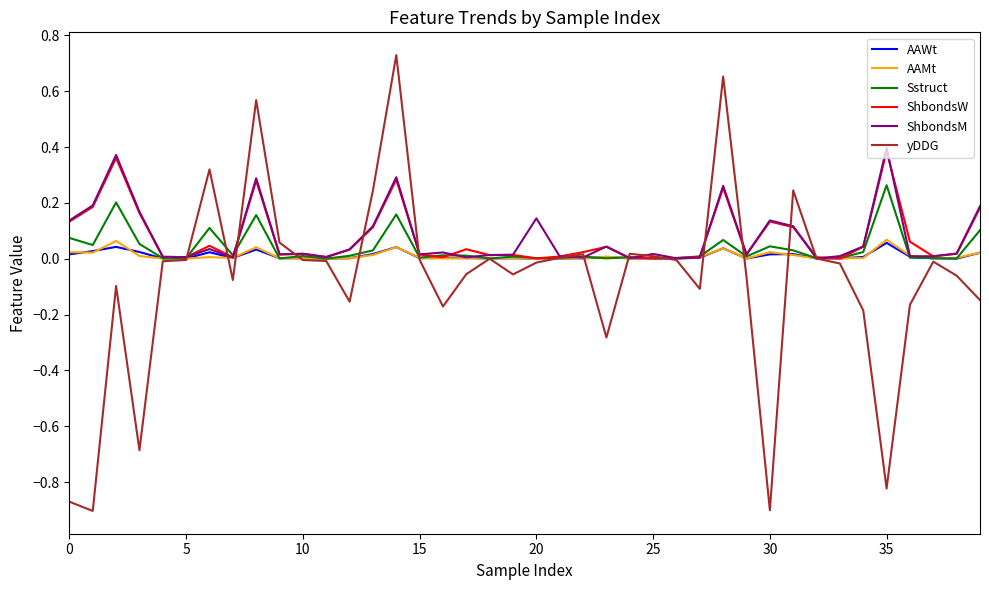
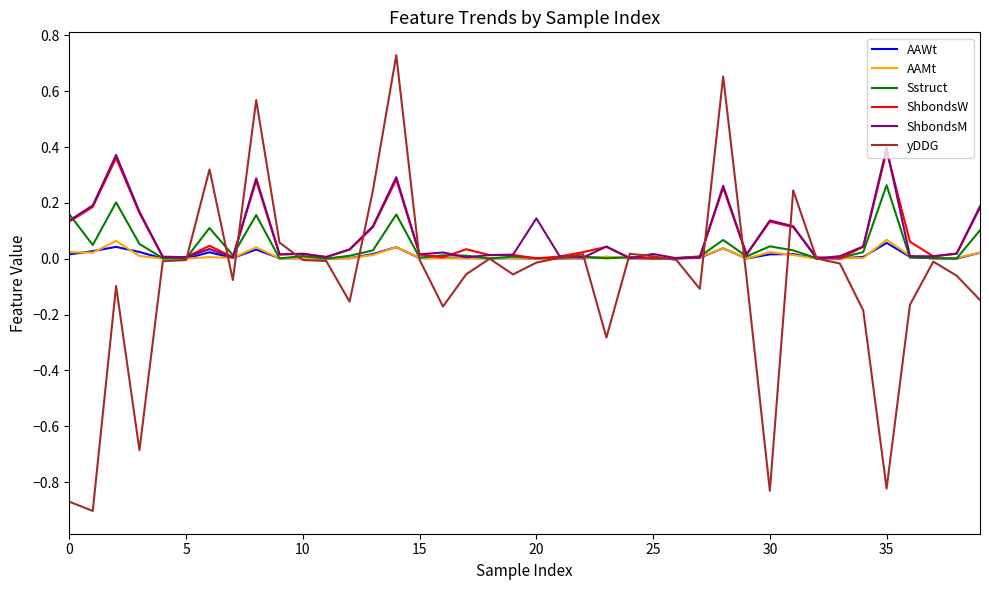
Sstruct, 0: 0.07 -> 0.16
yDDG, 30: -0.90 -> -0.83
